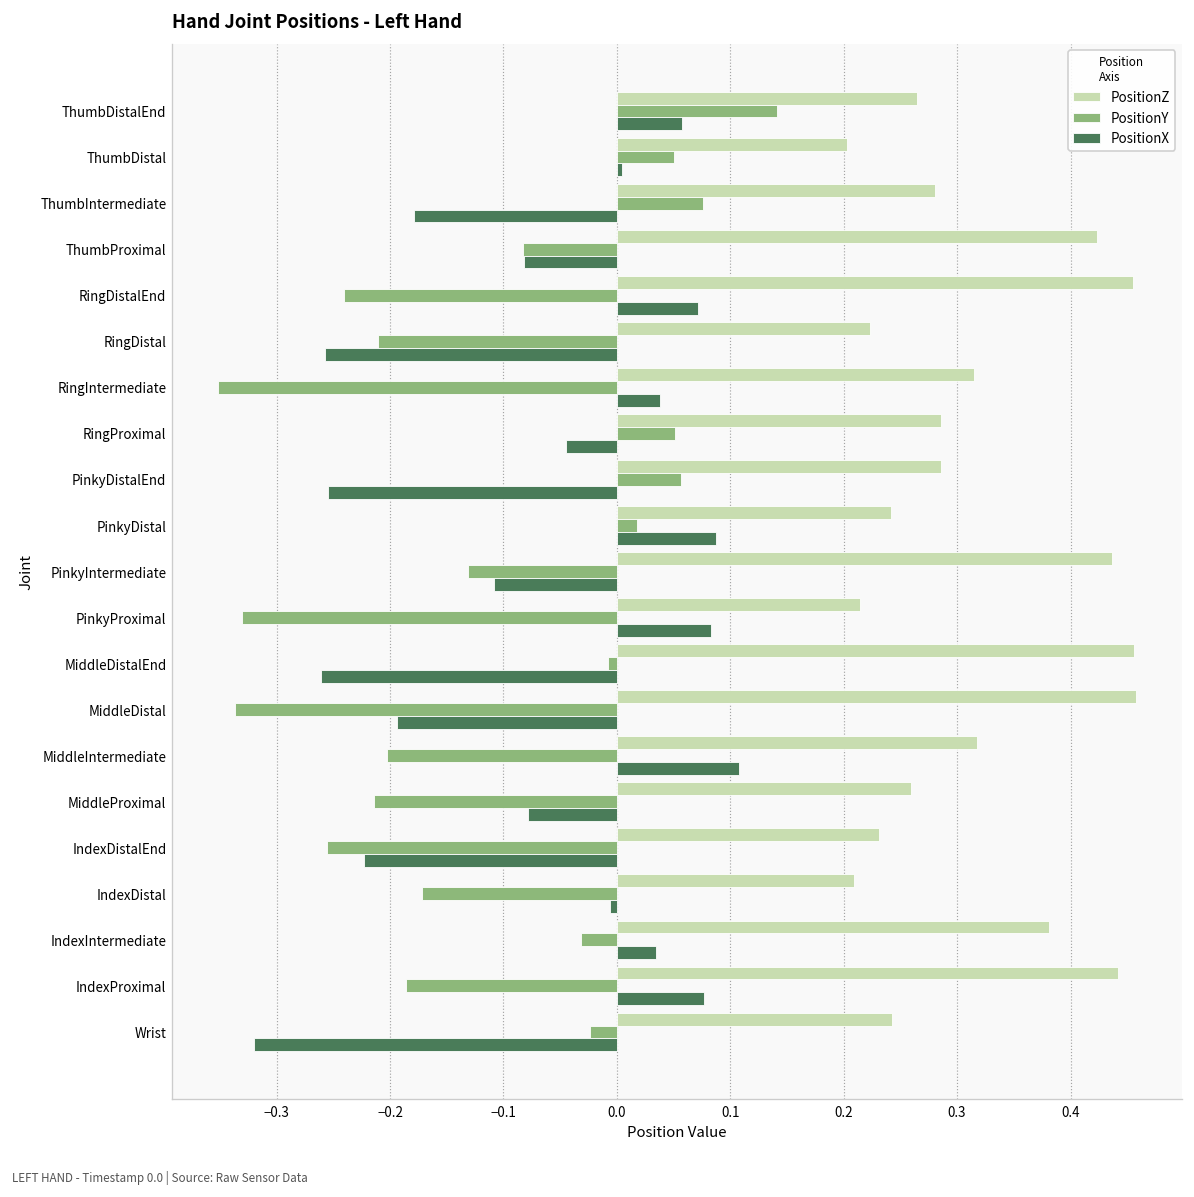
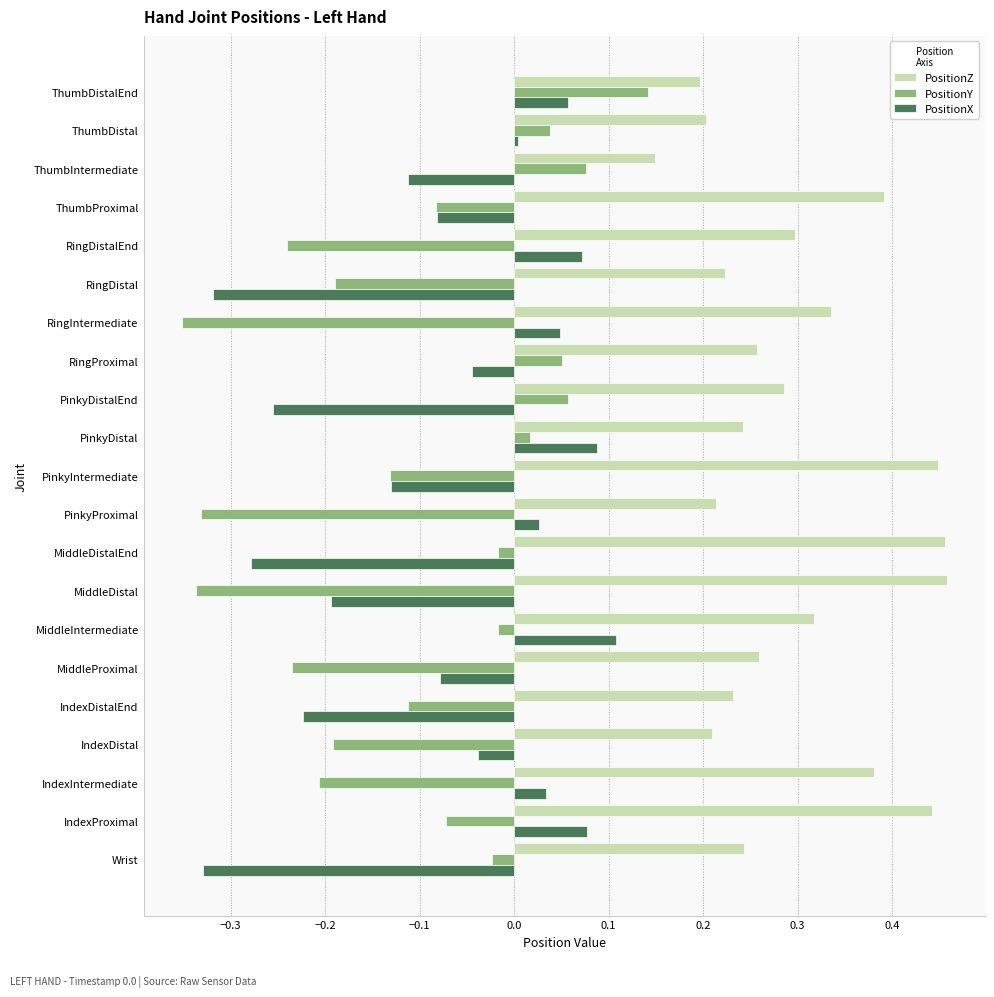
PositionZ, ThumbDistalEnd: 0.26 -> 0.20
PositionY, ThumbDistal: 0.05 -> 0.04
PositionZ, ThumbIntermediate: 0.28 -> 0.15
PositionX, ThumbIntermediate: -0.18 -> -0.11
PositionZ, ThumbProximal: 0.42 -> 0.39
PositionZ, RingDistalEnd: 0.46 -> 0.30
PositionY, RingDistal: -0.21 -> -0.19
PositionX, RingDistal: -0.26 -> -0.32
PositionZ, RingIntermediate: 0.31 -> 0.33
PositionX, RingIntermediate: 0.04 -> 0.05
PositionZ, RingProximal: 0.29 -> 0.26
PositionZ, PinkyIntermediate: 0.44 -> 0.45
PositionX, PinkyIntermediate: -0.11 -> -0.13
PositionX, PinkyProximal: 0.08 -> 0.03
PositionY, MiddleDistalEnd: -0.01 -> -0.02
PositionX, MiddleDistalEnd: -0.26 -> -0.28
PositionY, MiddleIntermediate: -0.20 -> -0.02
PositionY, MiddleProximal: -0.21 -> -0.24
PositionY, IndexDistalEnd: -0.26 -> -0.11
PositionY, IndexDistal: -0.17 -> -0.19
PositionX, IndexDistal: -0.01 -> -0.04
PositionY, IndexIntermediate: -0.03 -> -0.21
PositionY, IndexProximal: -0.19 -> -0.07
PositionX, Wrist: -0.32 -> -0.33
